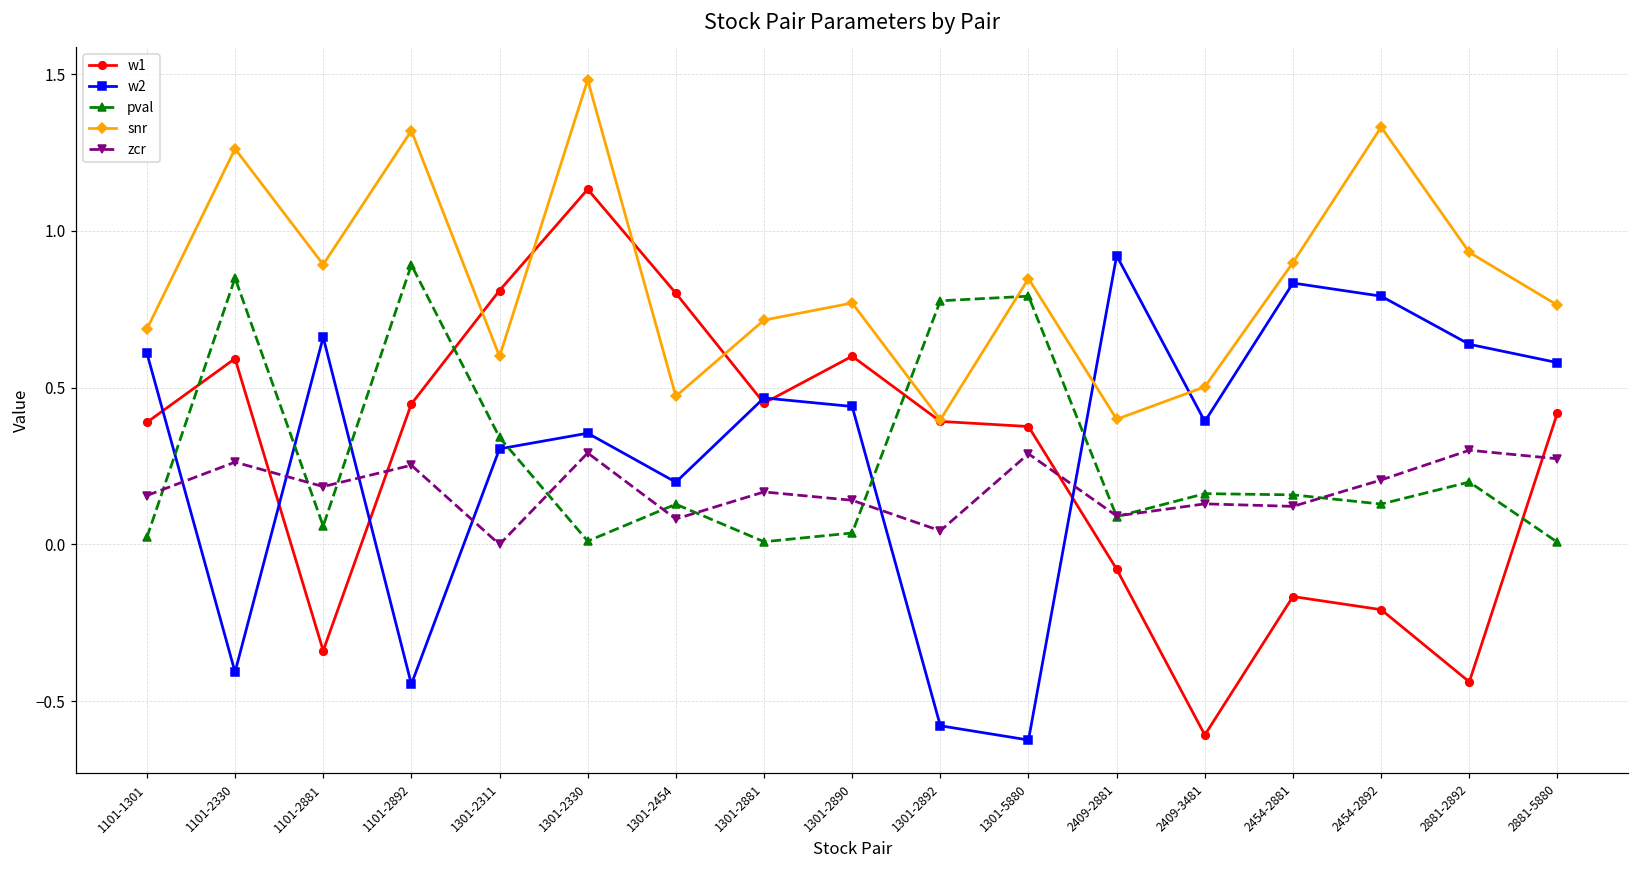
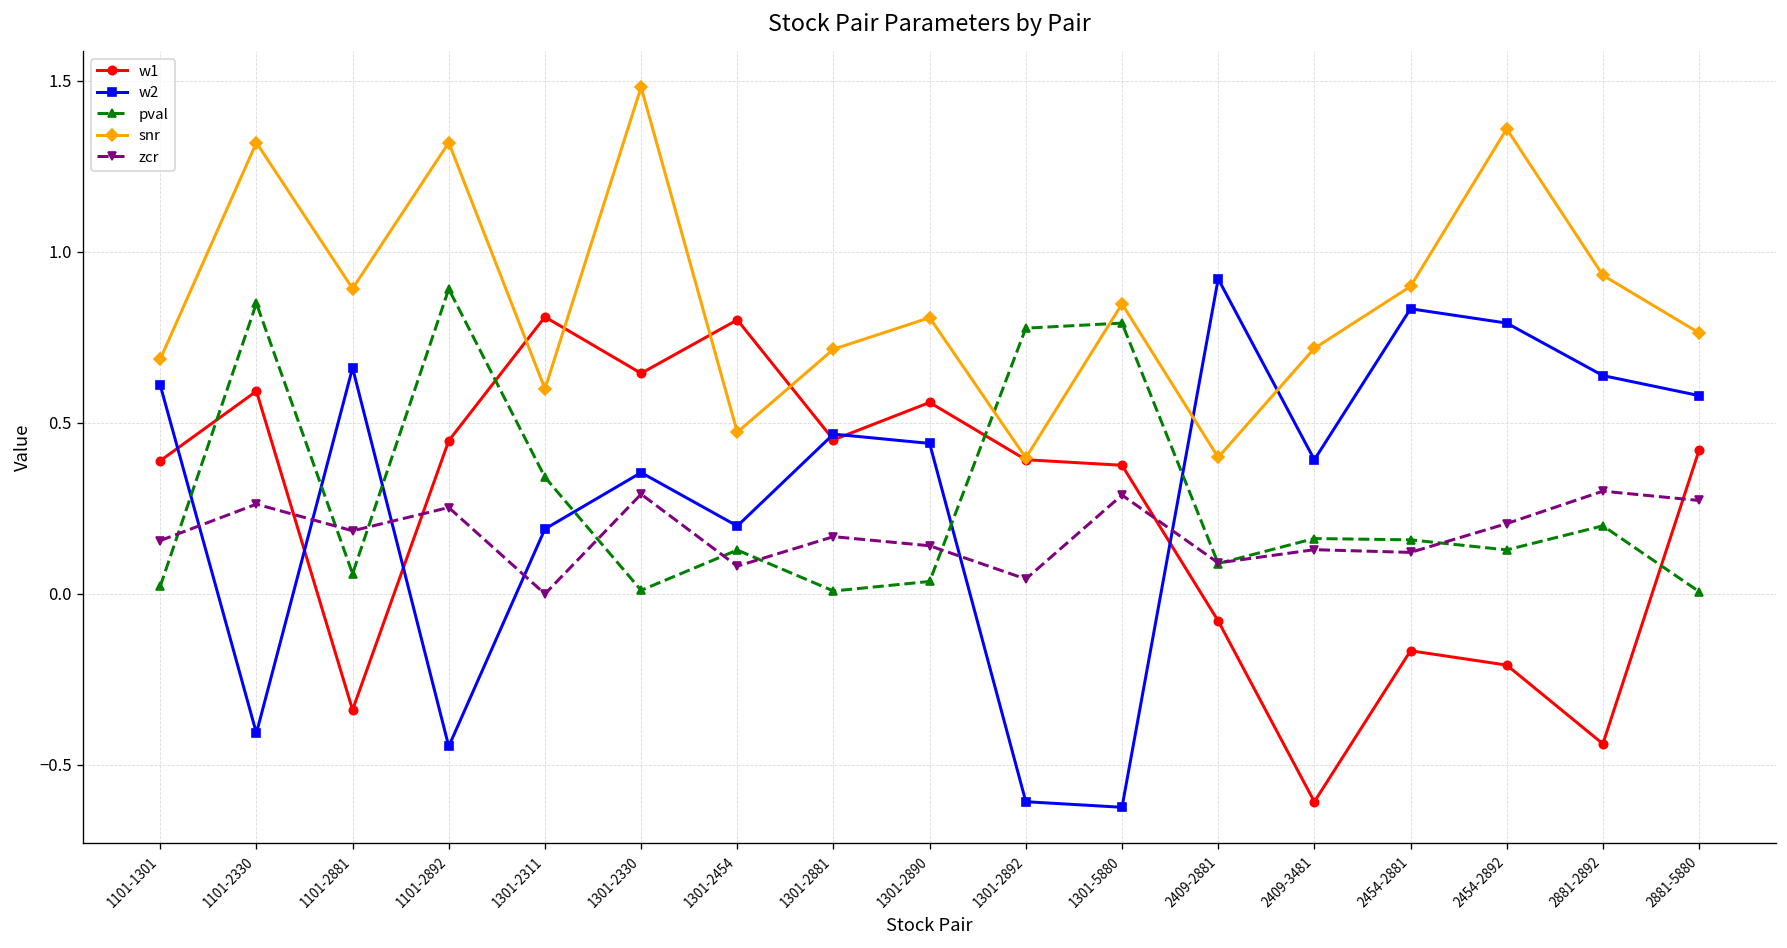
snr, 1101-2330: 1.26 -> 1.32
w2, 1301-2311: 0.30 -> 0.19
w1, 1301-2330: 1.13 -> 0.65
w1, 1301-2890: 0.60 -> 0.56
snr, 1301-2890: 0.77 -> 0.81
w2, 1301-2892: -0.58 -> -0.61
snr, 2409-3481: 0.50 -> 0.72
snr, 2454-2892: 1.33 -> 1.36
